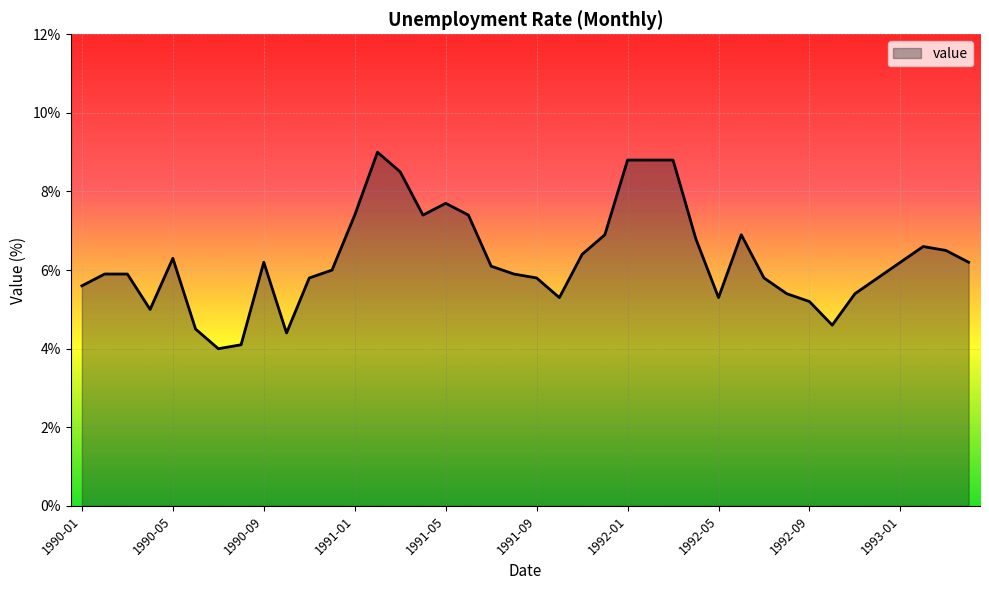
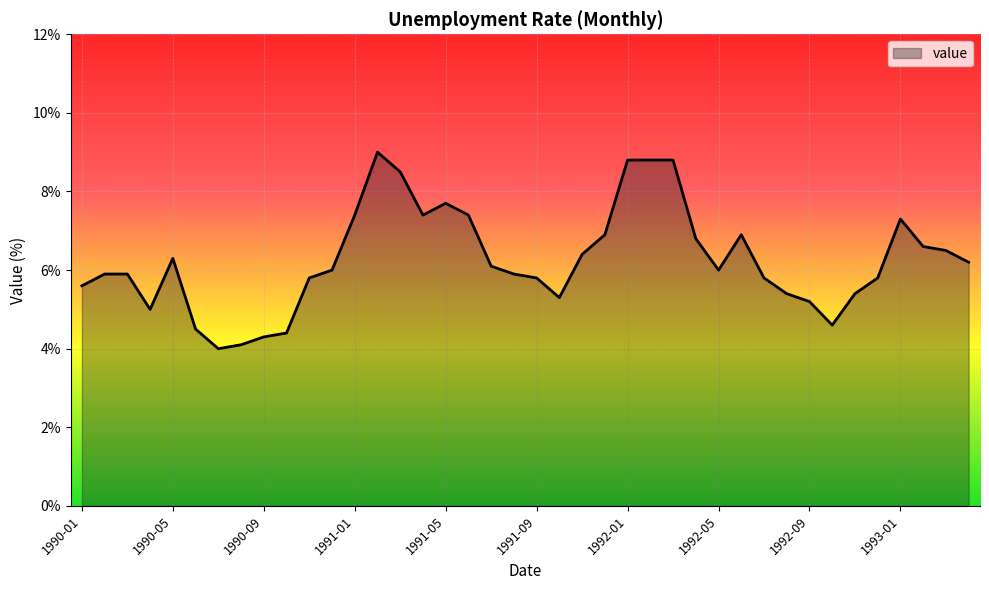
1990-09: 6.2% -> 4.3%
1992-05: 5.3% -> 6.0%
1993-01: 6.2% -> 7.3%
